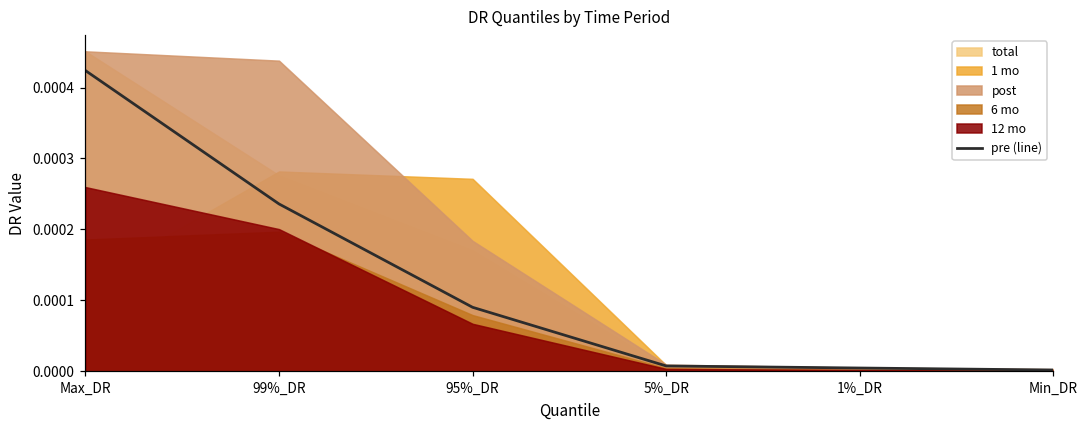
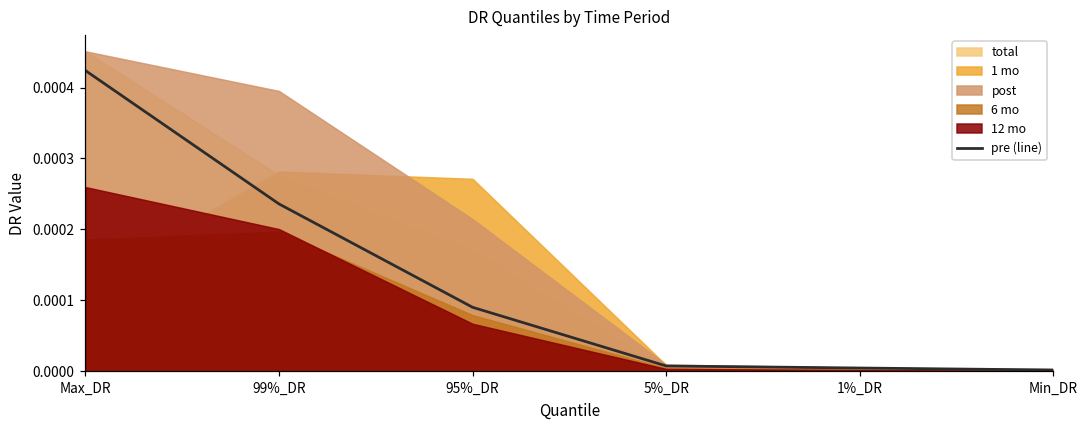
post, 99%_DR: 0.00044 -> 0.00040
post, 95%_DR: 0.00018 -> 0.00021
